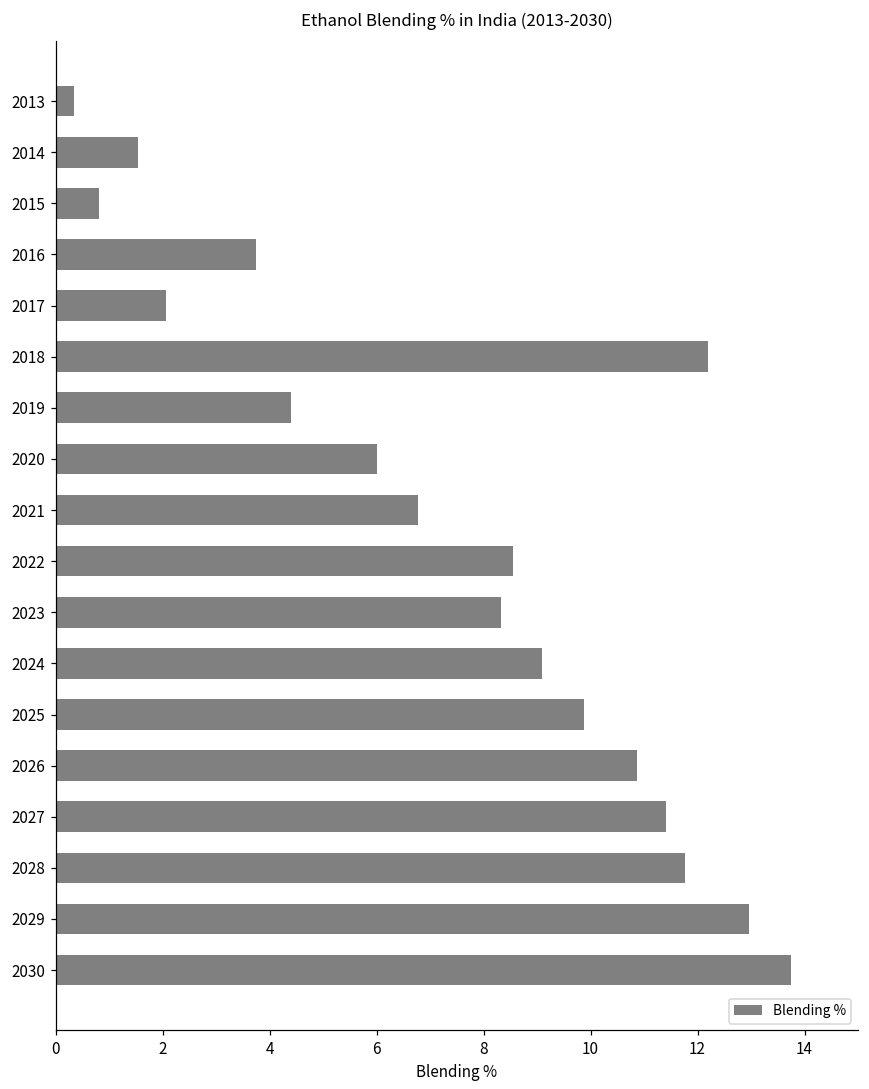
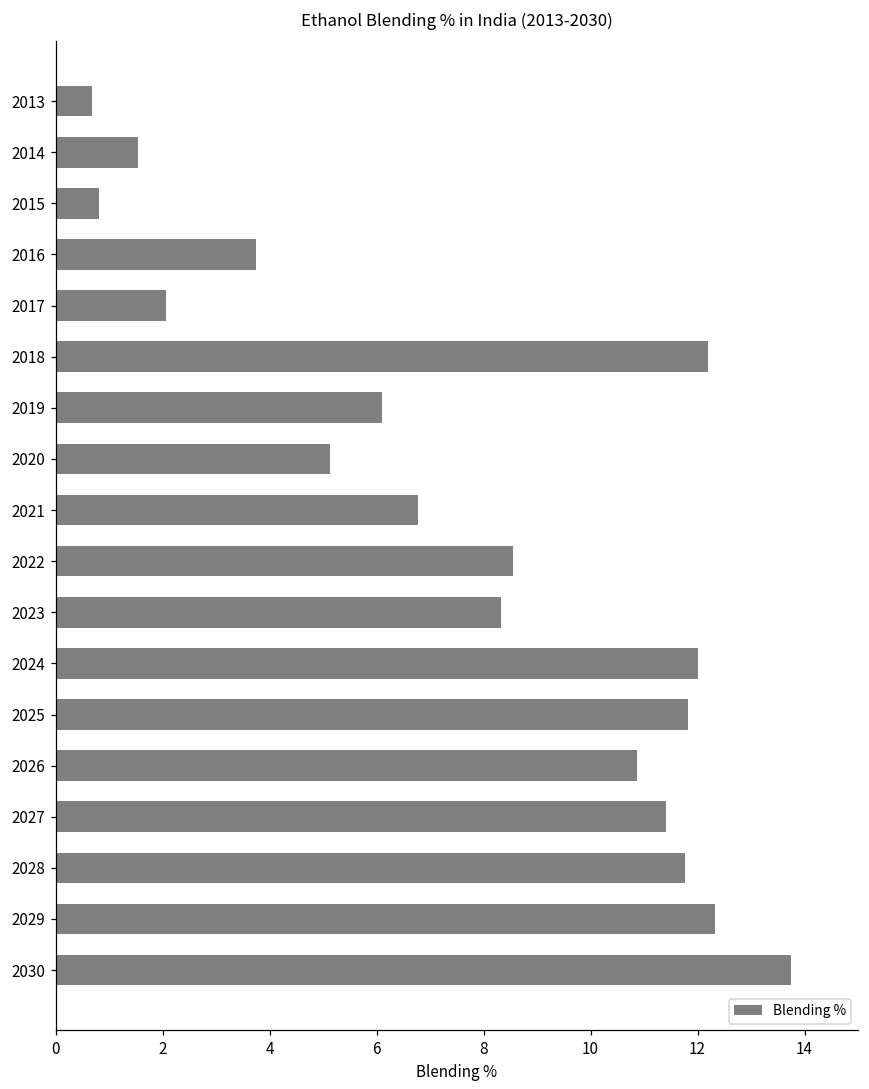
2013: 0.3 -> 0.7
2019: 4.4 -> 6.1
2020: 6.0 -> 5.1
2024: 9.1 -> 12.0
2025: 9.9 -> 11.8
2029: 13.0 -> 12.3
